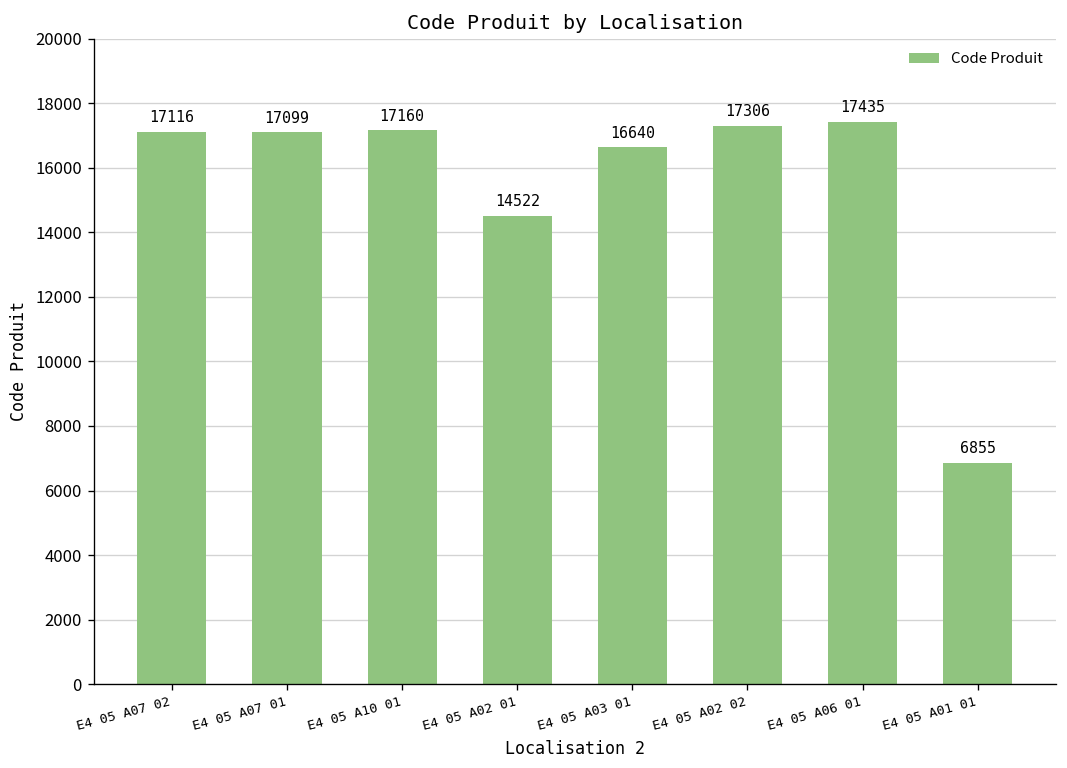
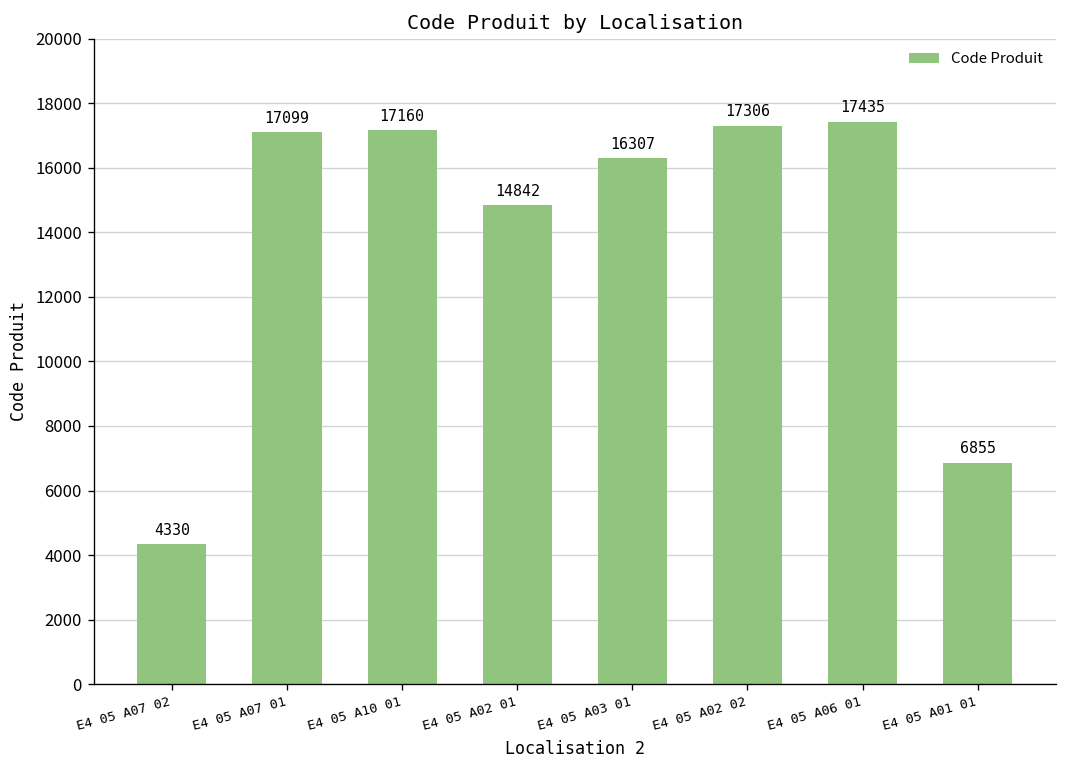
E4 05 A07 02: 17116 -> 4330
E4 05 A02 01: 14522 -> 14842
E4 05 A03 01: 16640 -> 16307
